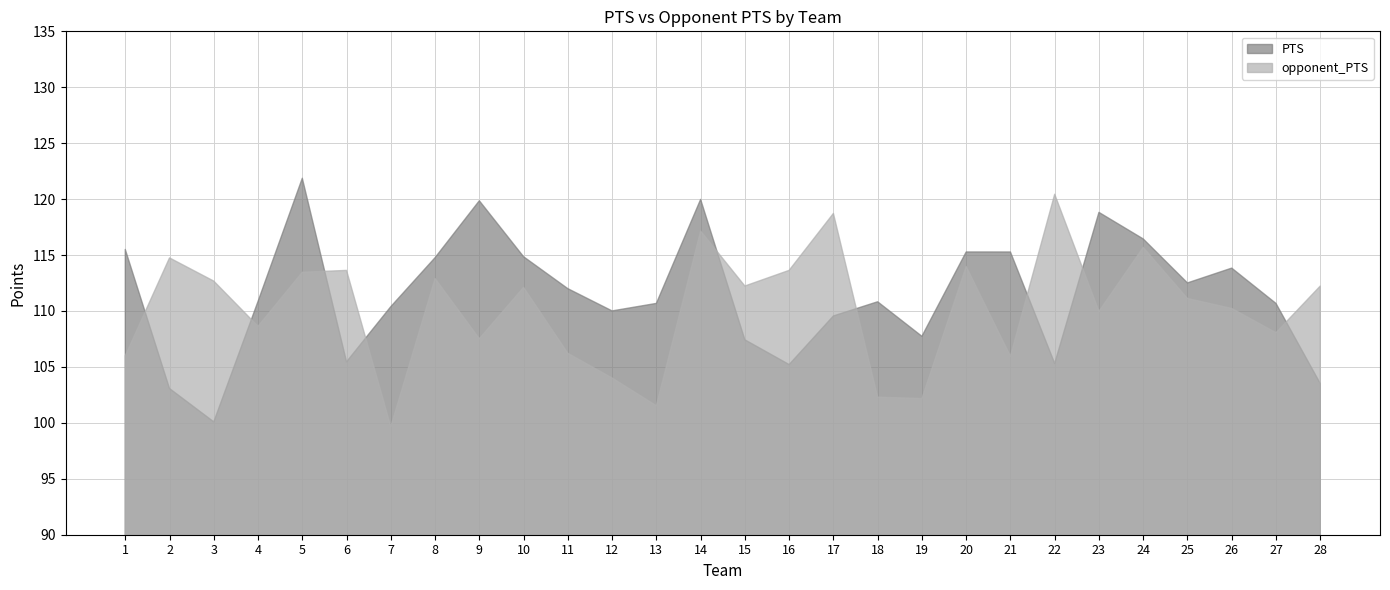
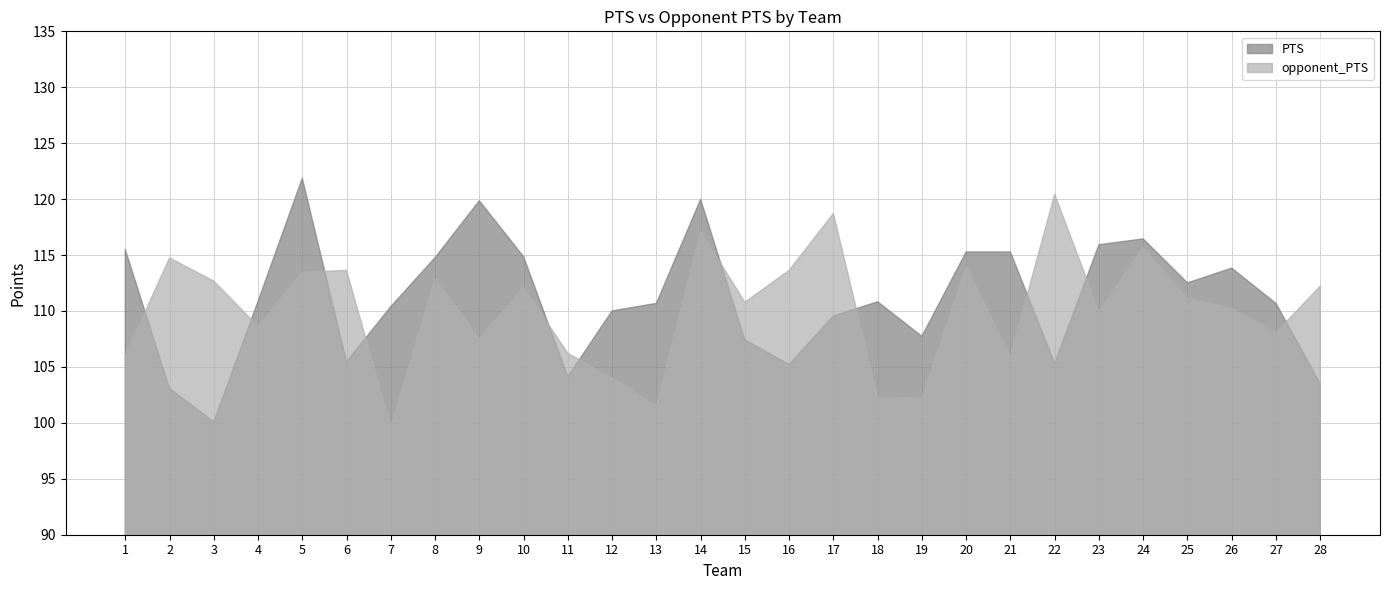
PTS, 11: 112.0 -> 104.1
opponent_PTS, 15: 112.2 -> 110.8
PTS, 23: 118.8 -> 115.9
